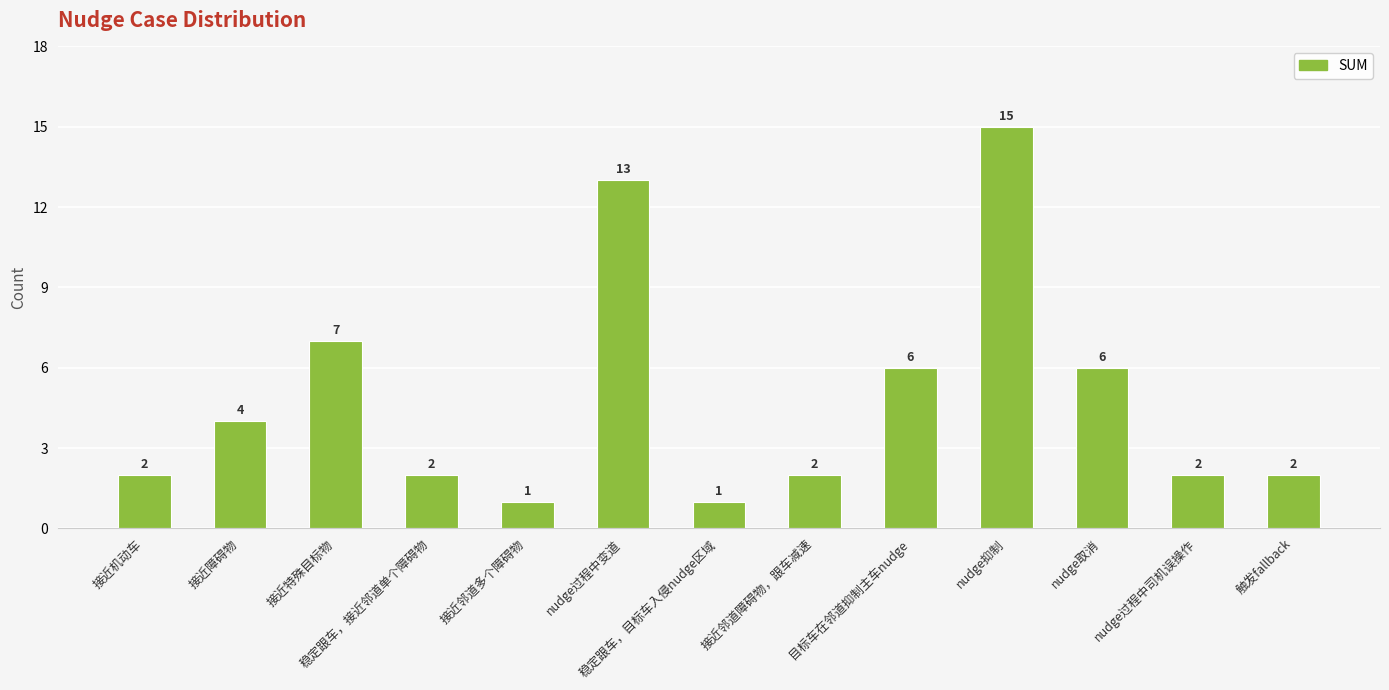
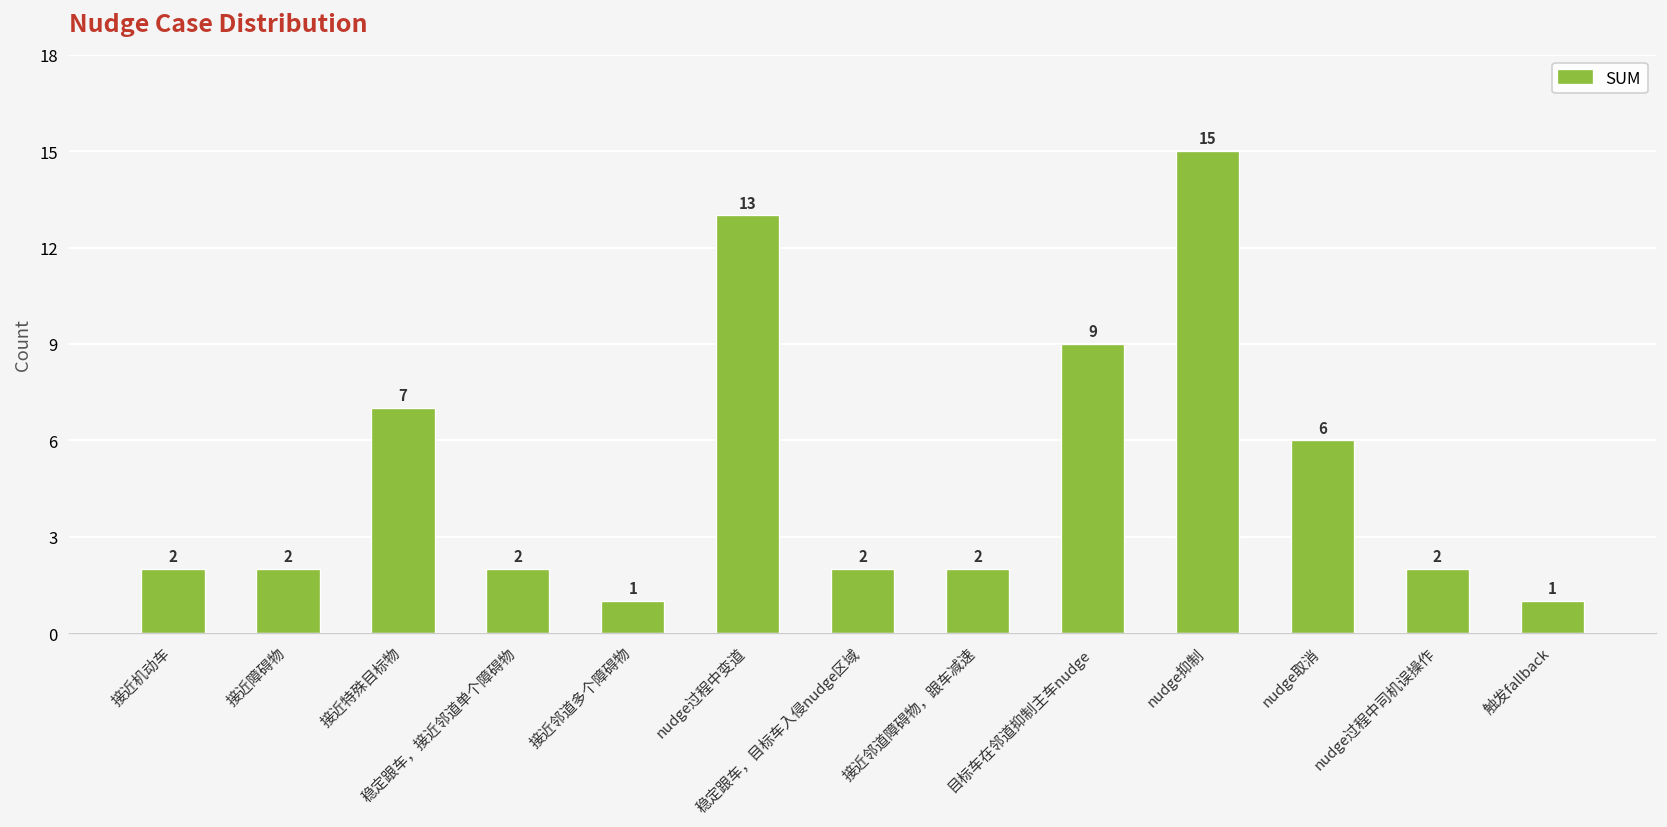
接近障碍物: 4 -> 2
稳定跟车，目标车入侵nudge区域: 1 -> 2
目标车在邻道抑制主车nudge: 6 -> 9
触发fallback: 2 -> 1
